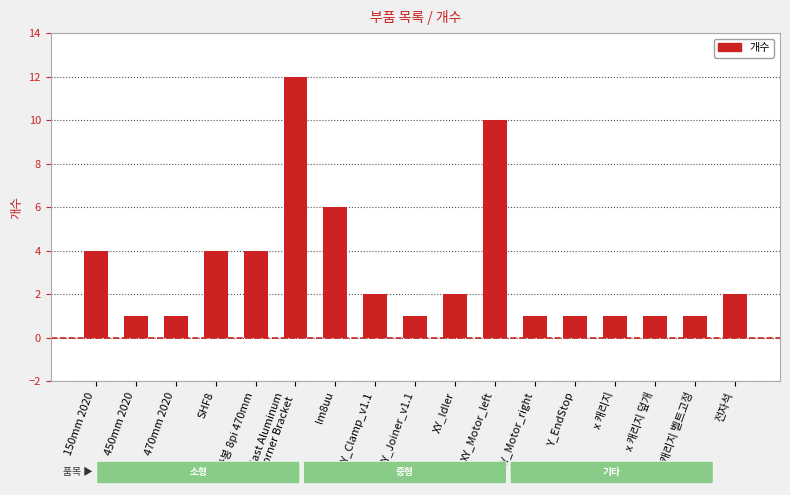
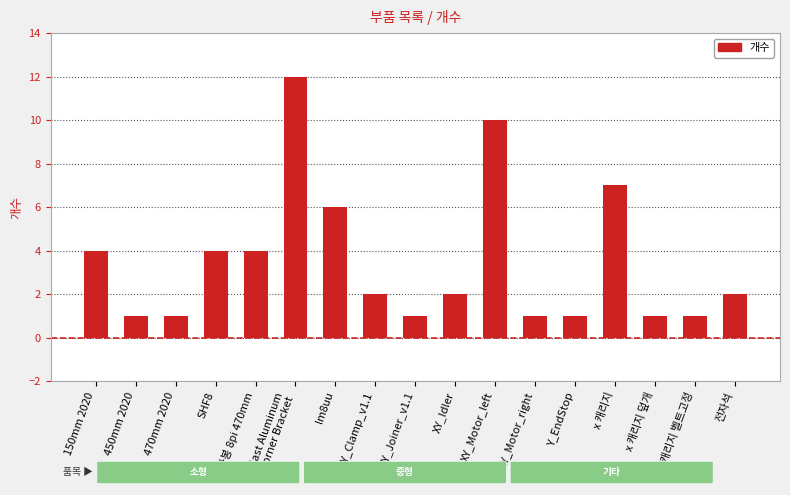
x 캐리지: 1 -> 7
